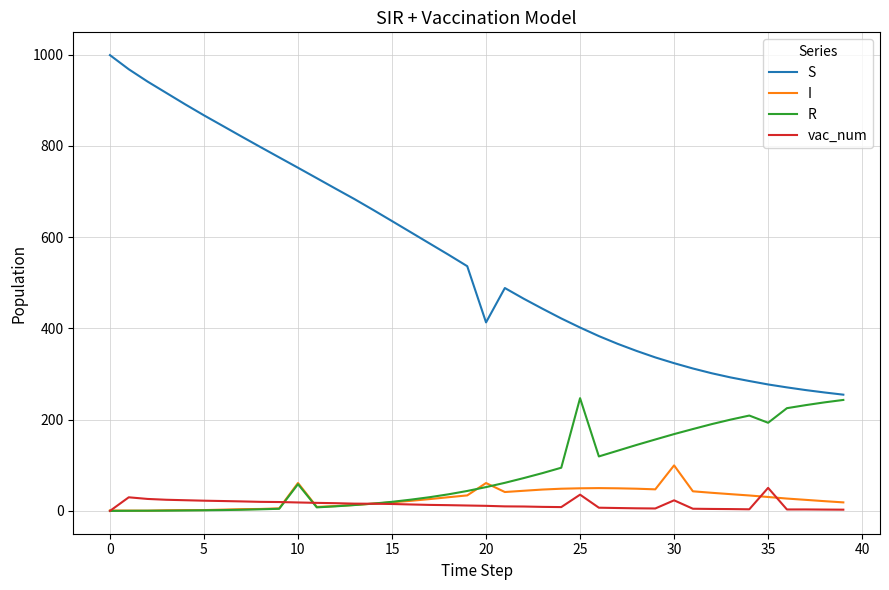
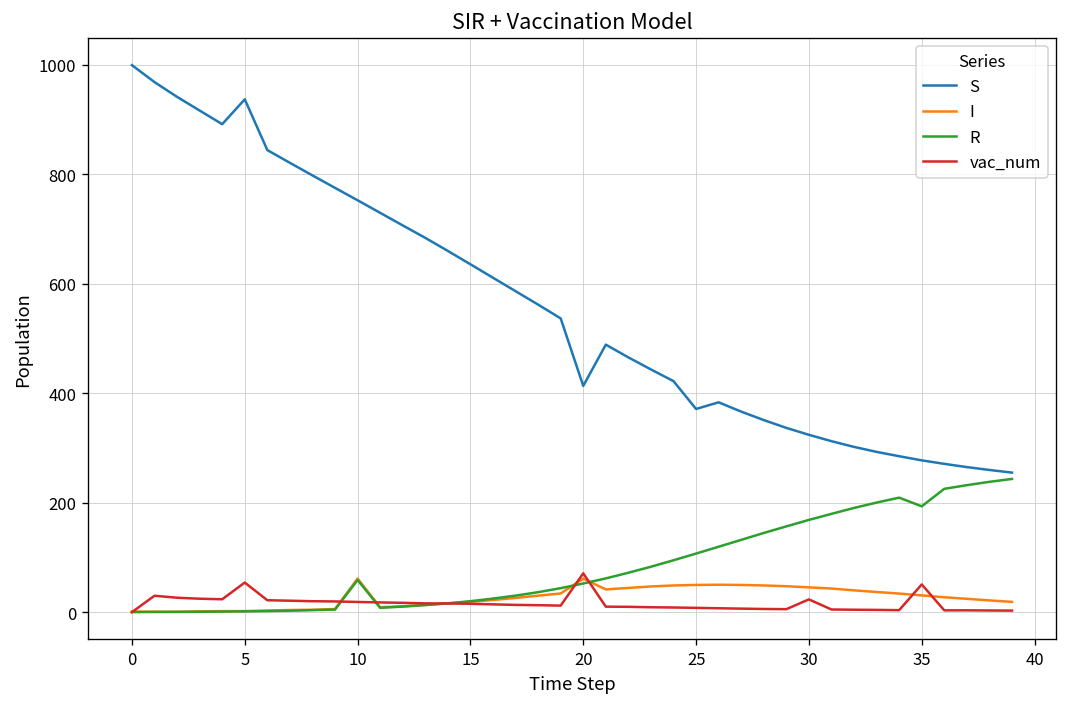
S, 5: 870 -> 940
vac_num, 5: 20 -> 50
vac_num, 20: 10 -> 70
S, 25: 400 -> 370
R, 25: 250 -> 110
vac_num, 25: 40 -> 10
I, 30: 100 -> 50
